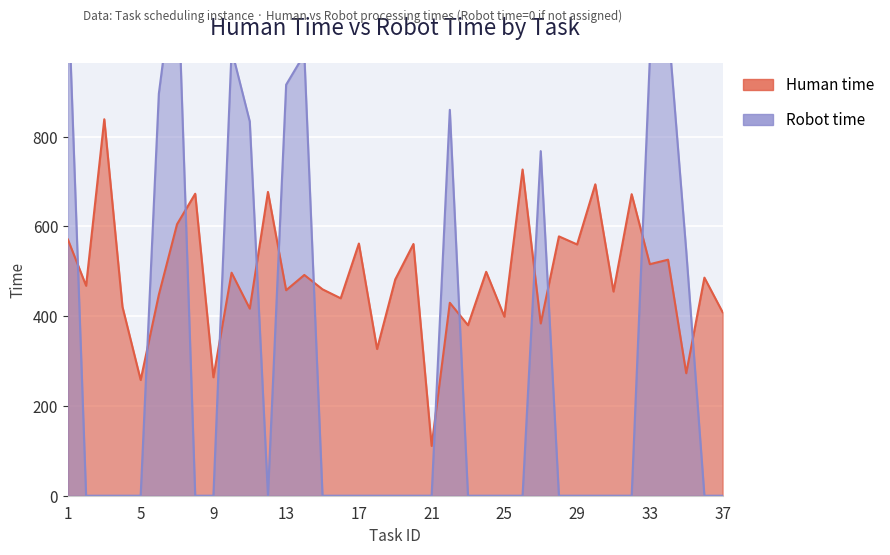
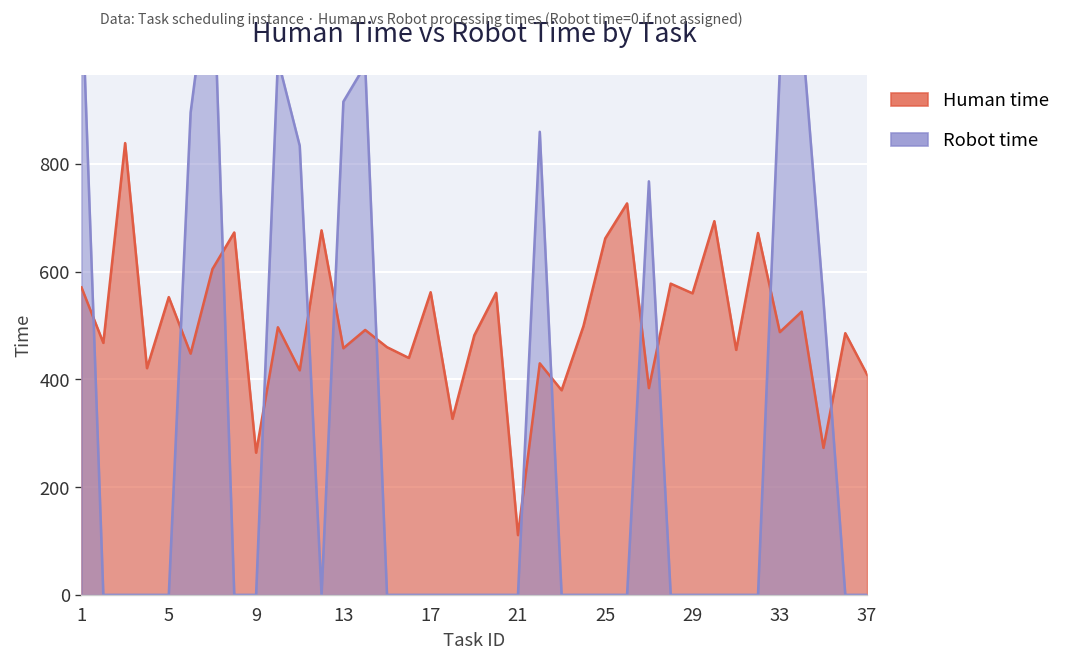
Human time, 5: 260 -> 550
Human time, 25: 400 -> 660
Human time, 33: 520 -> 490
